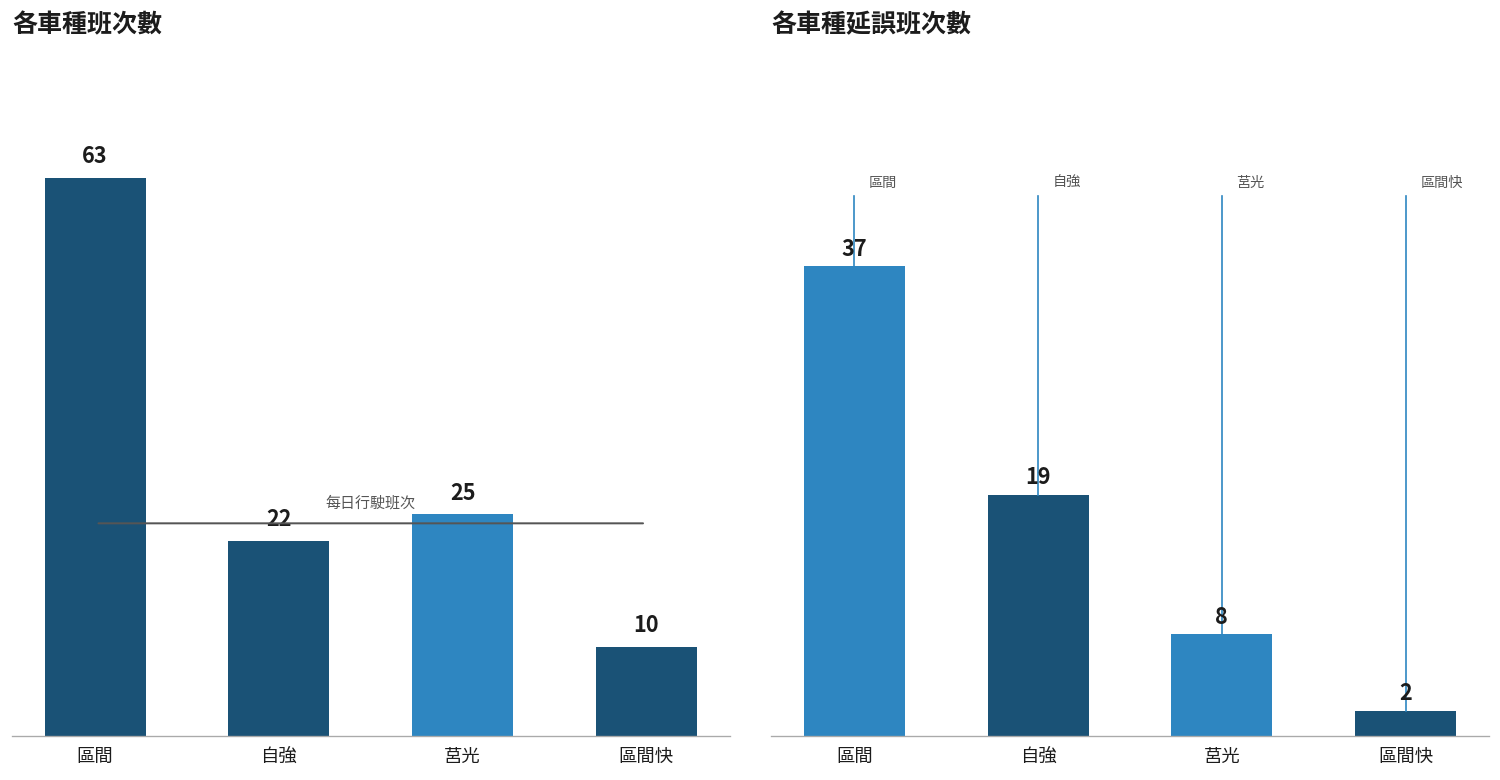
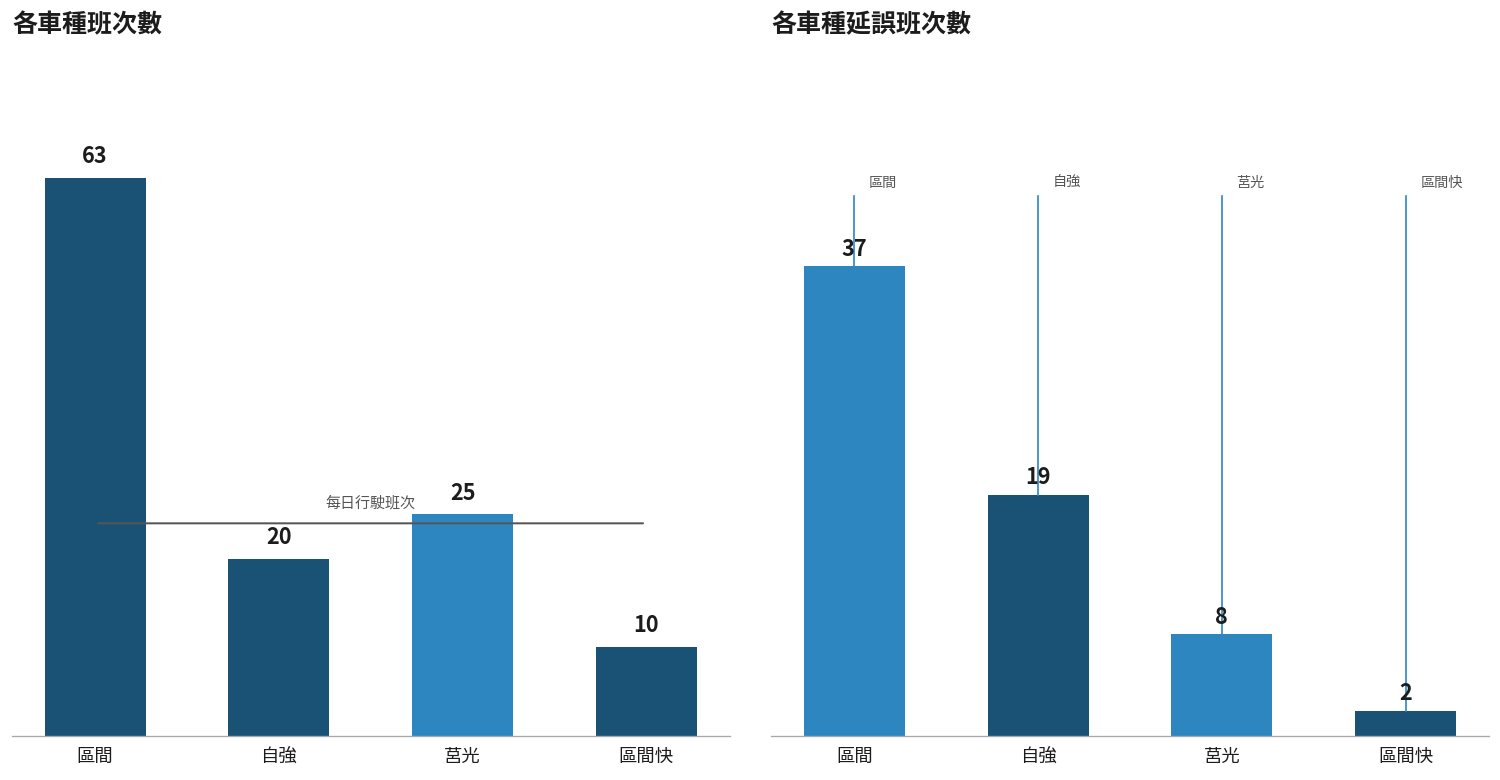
各車種班次數, 自強: 22 -> 20
